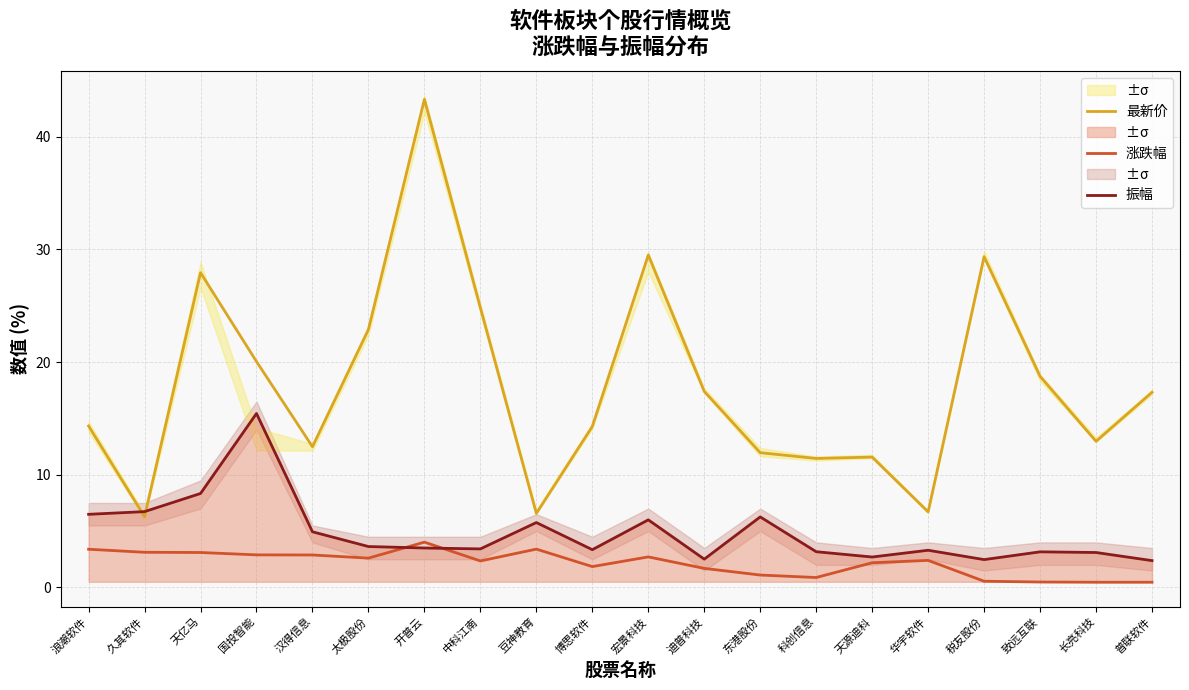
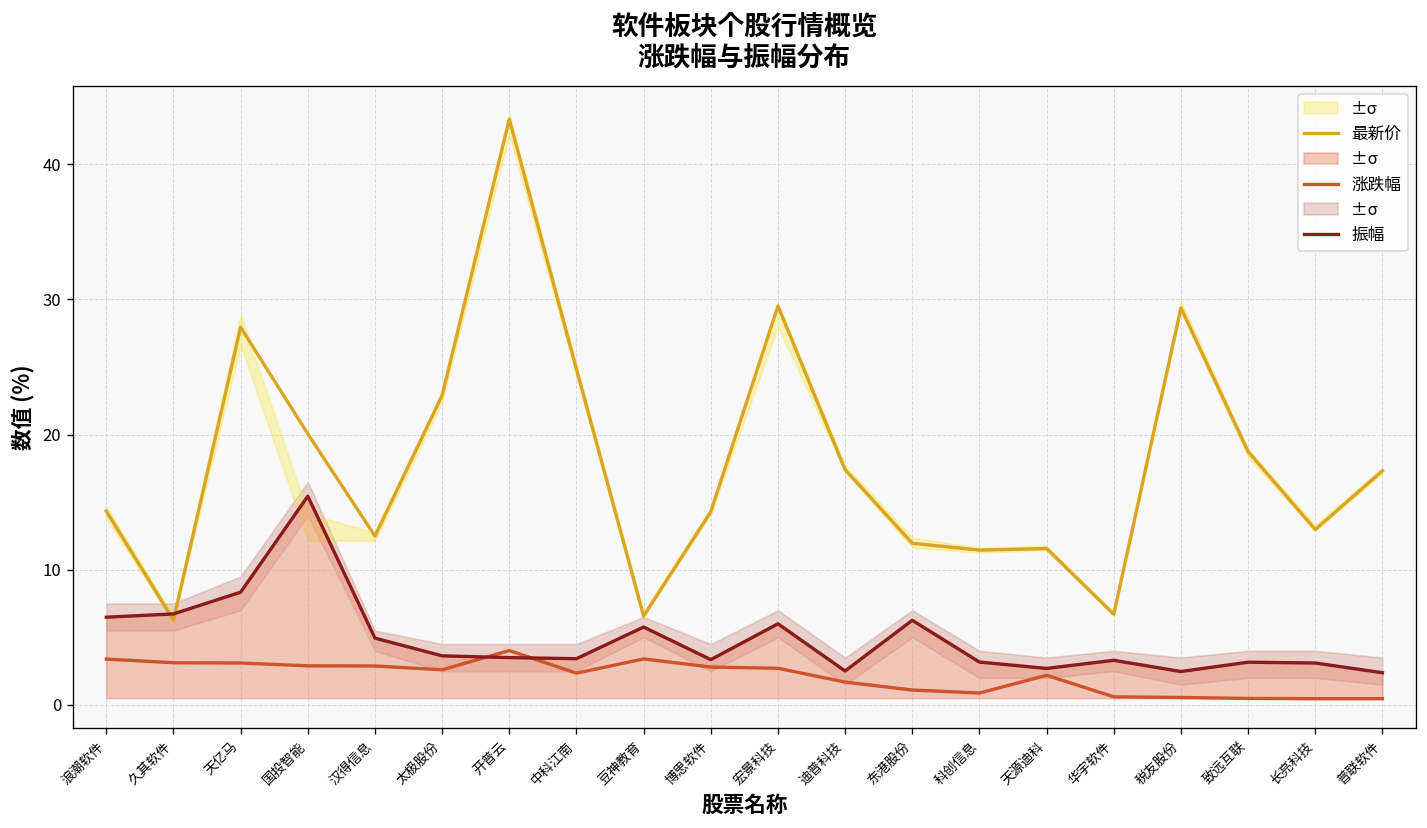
涨跌幅, 博思软件: 1.9 -> 2.8
涨跌幅, 华宇软件: 2.4 -> 0.6
